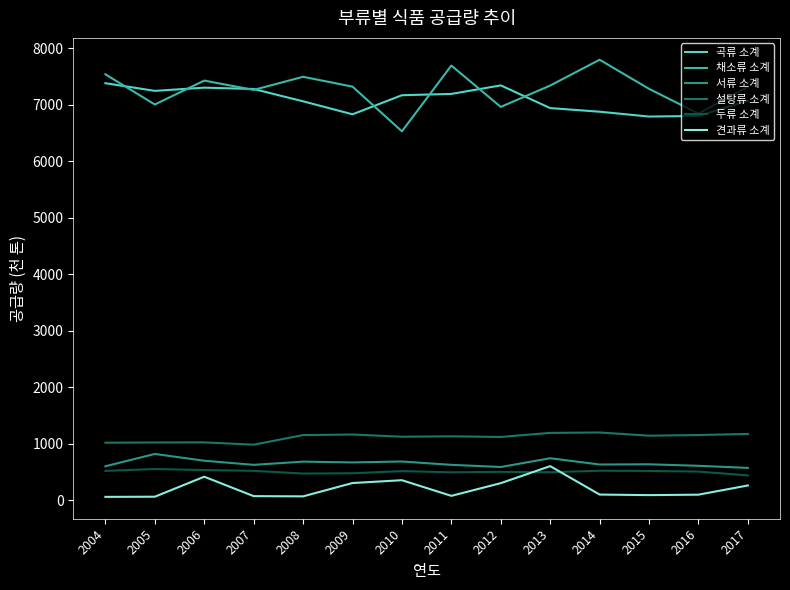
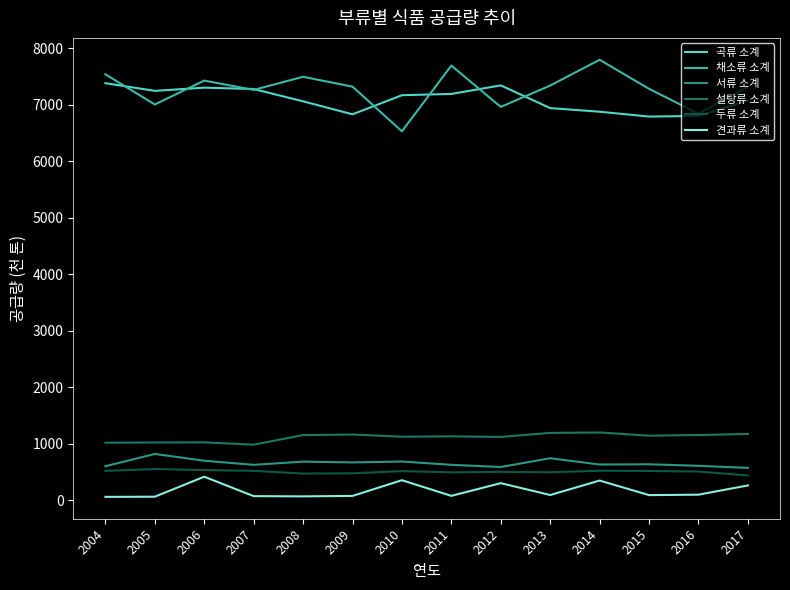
견과류 소계, 2009: 300 -> 100
견과류 소계, 2013: 600 -> 100
견과류 소계, 2014: 100 -> 300
